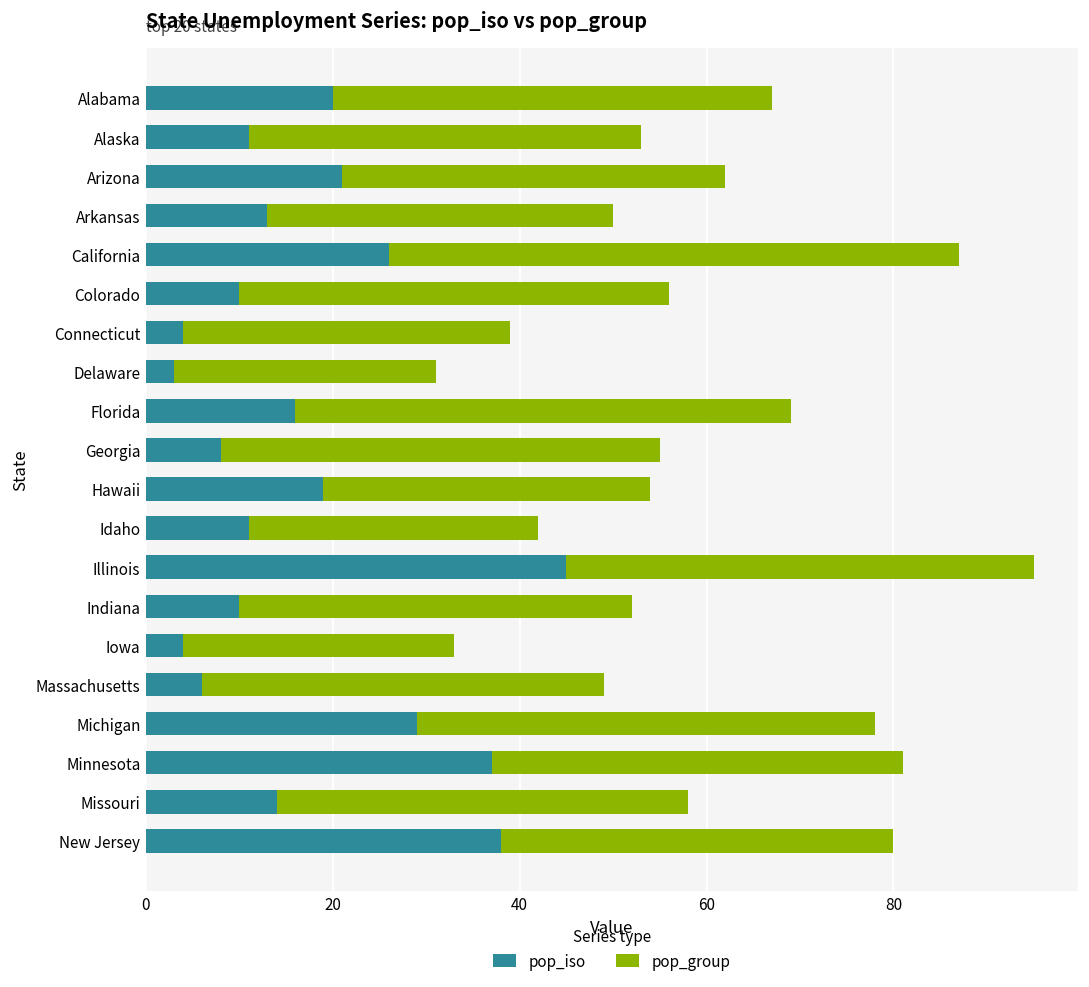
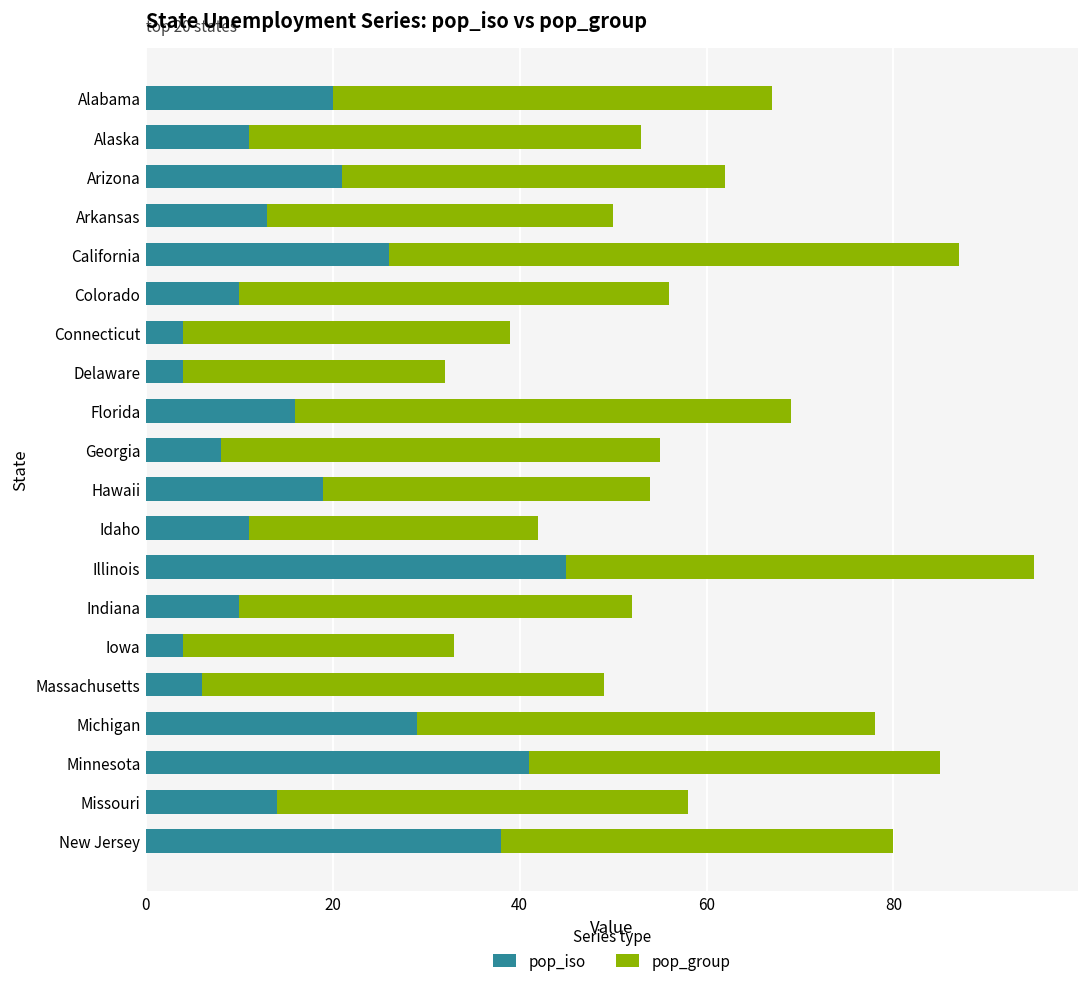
pop_iso, Delaware: 3 -> 4
pop_iso, Minnesota: 37 -> 41
